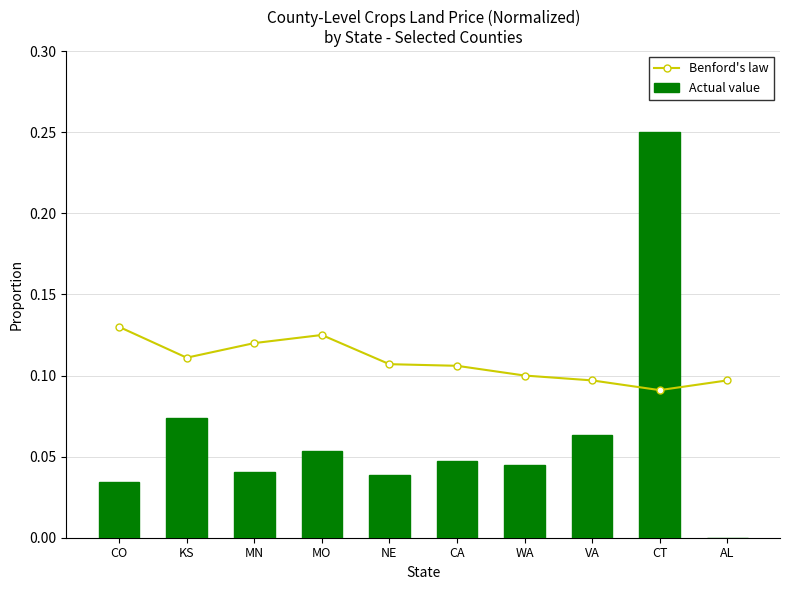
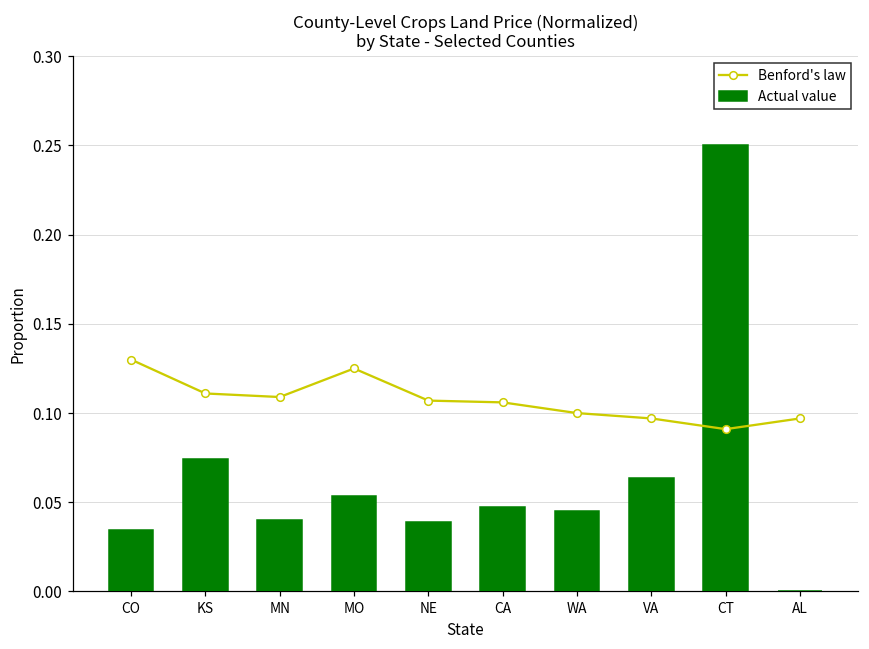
Benford's law, MN: 0.120 -> 0.109
